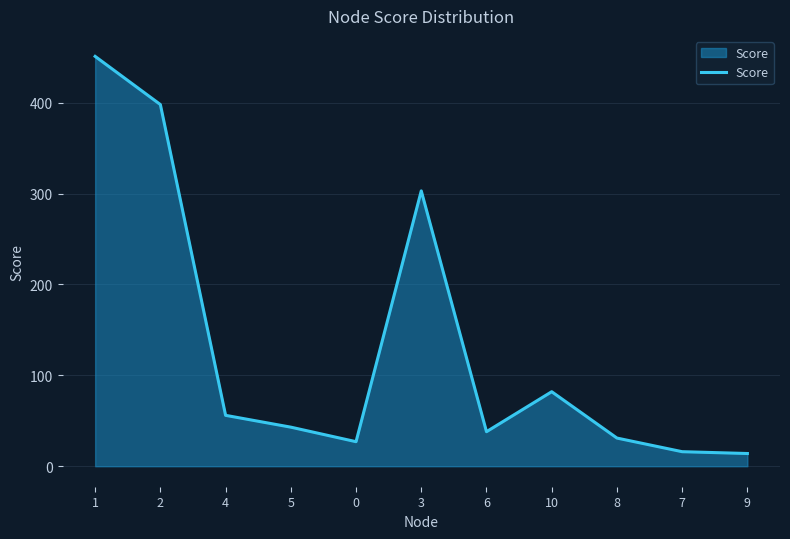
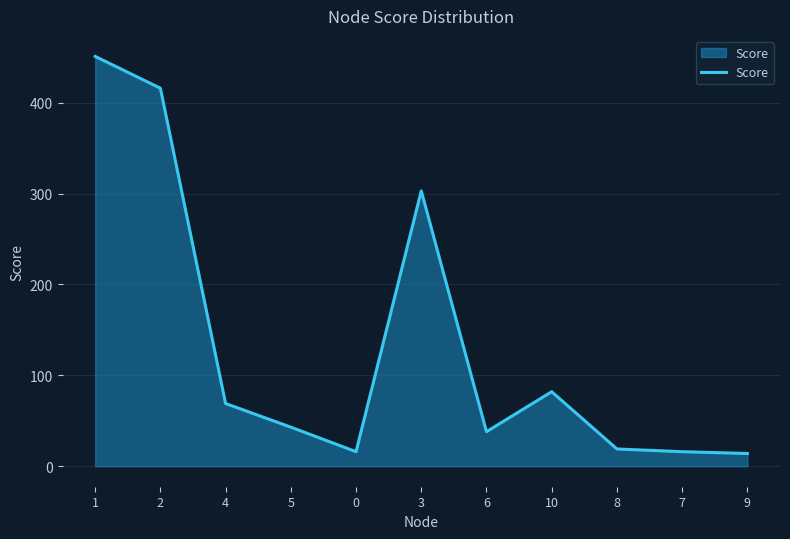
2: 400 -> 420
4: 60 -> 70
0: 30 -> 20
8: 30 -> 20
